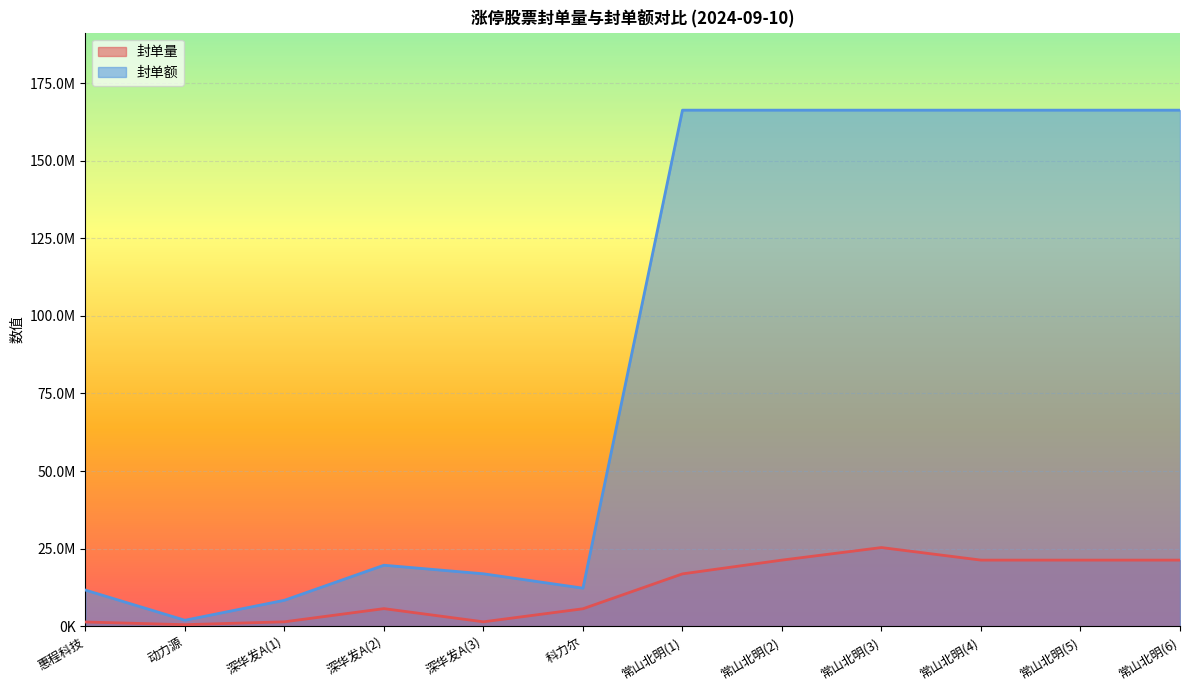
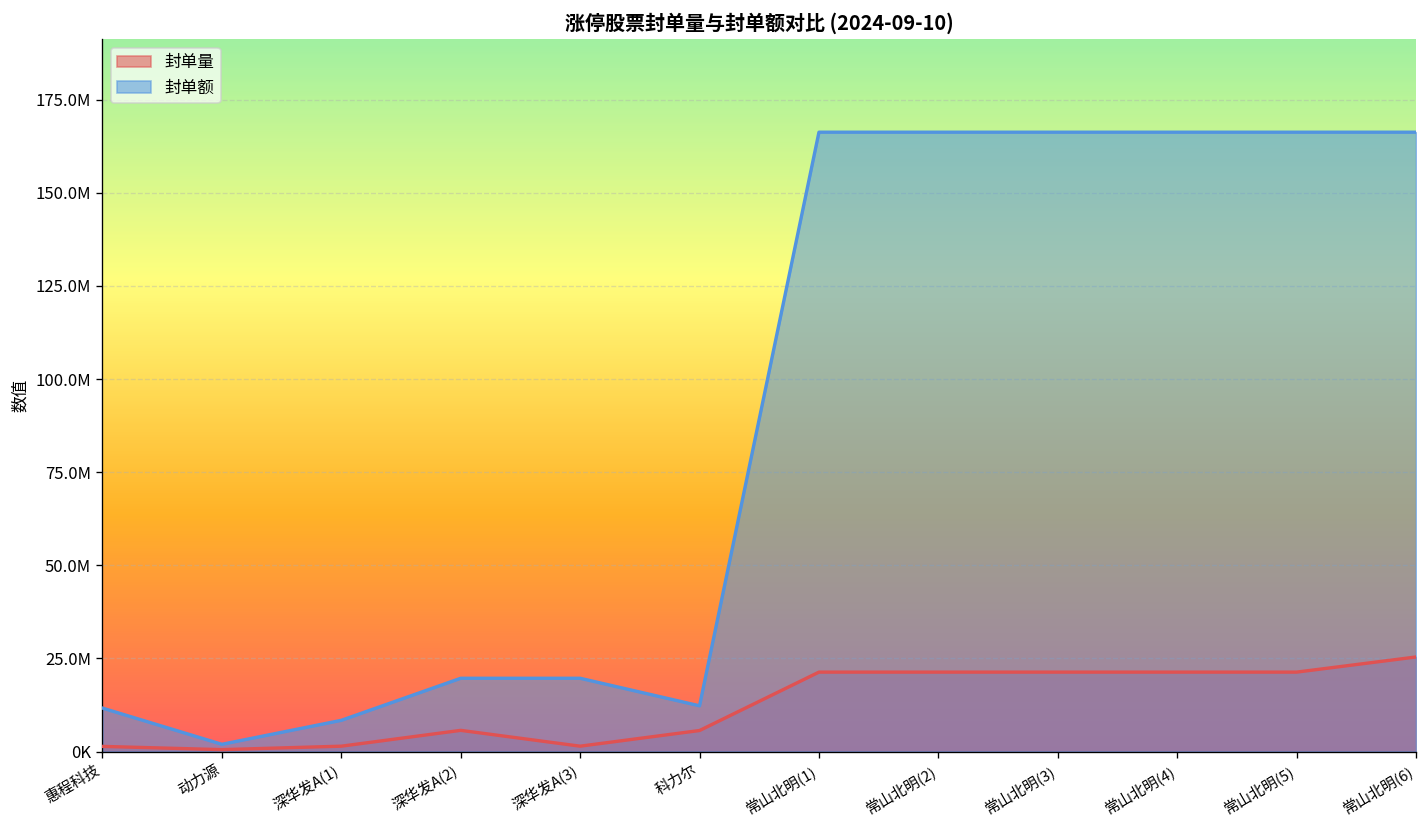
封单额, 深华发A(3): 17000000 -> 20000000
封单量, 常山北明(1): 17000000 -> 21000000
封单量, 常山北明(3): 25000000 -> 21000000
封单量, 常山北明(6): 21000000 -> 25000000
